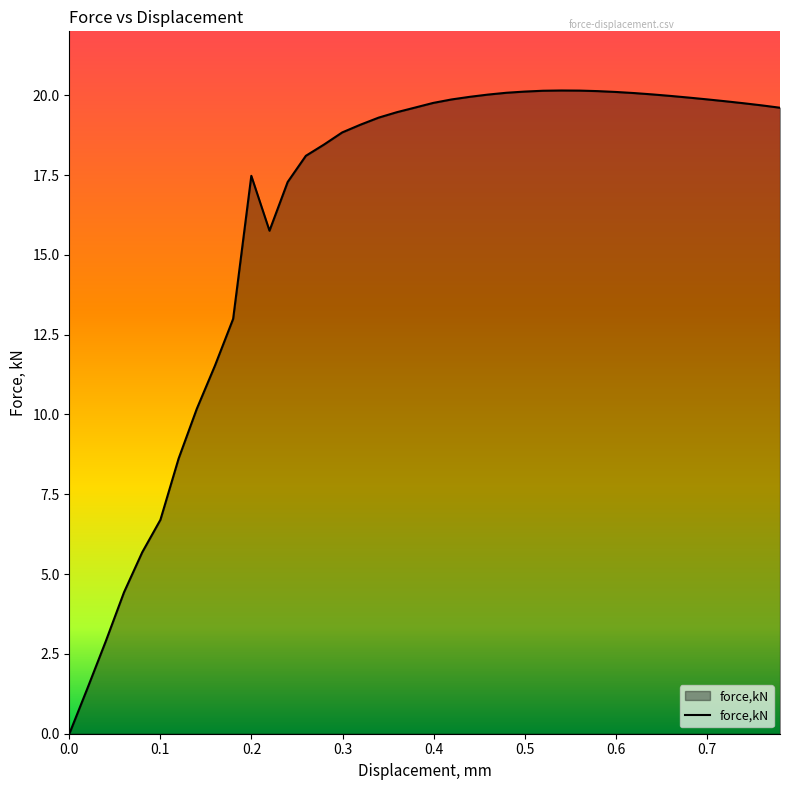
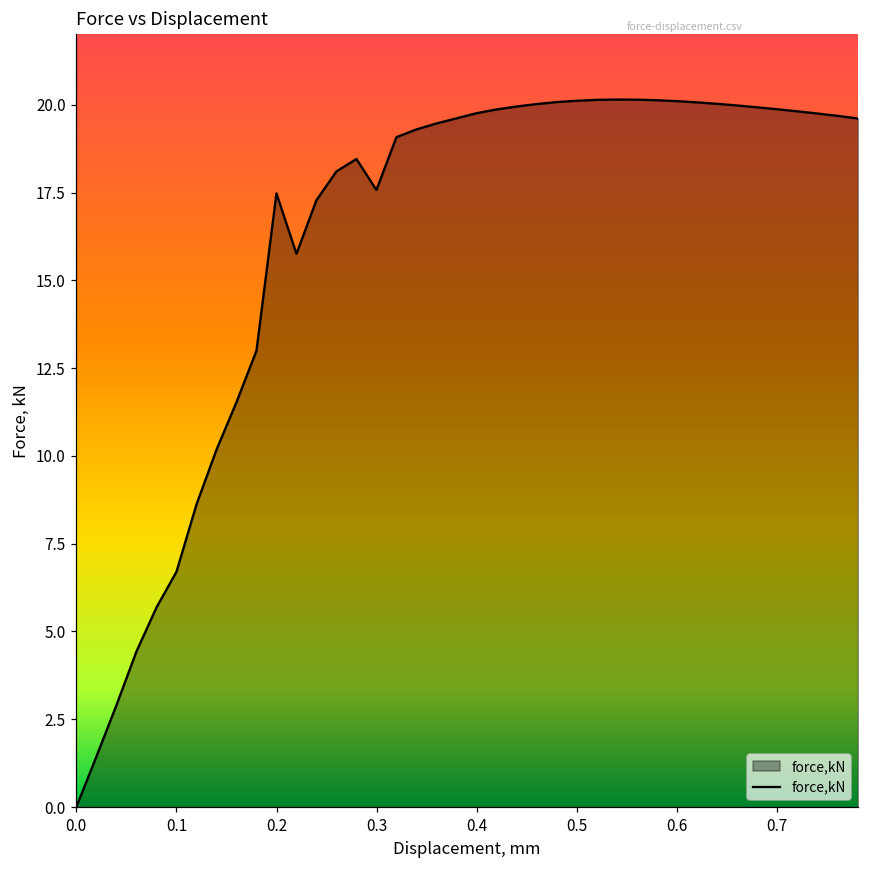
0.3: 18.8 -> 17.6
